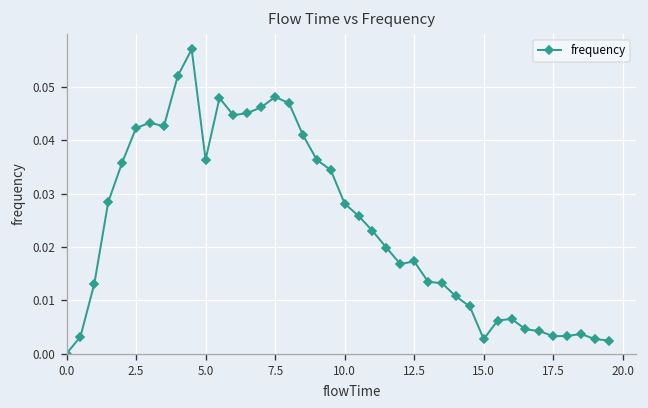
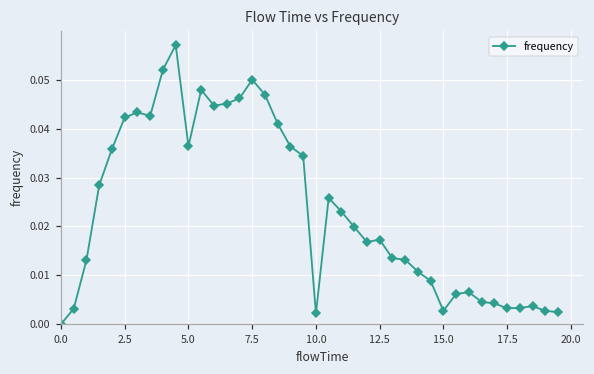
7.5: 0.048 -> 0.050
10.0: 0.028 -> 0.002
